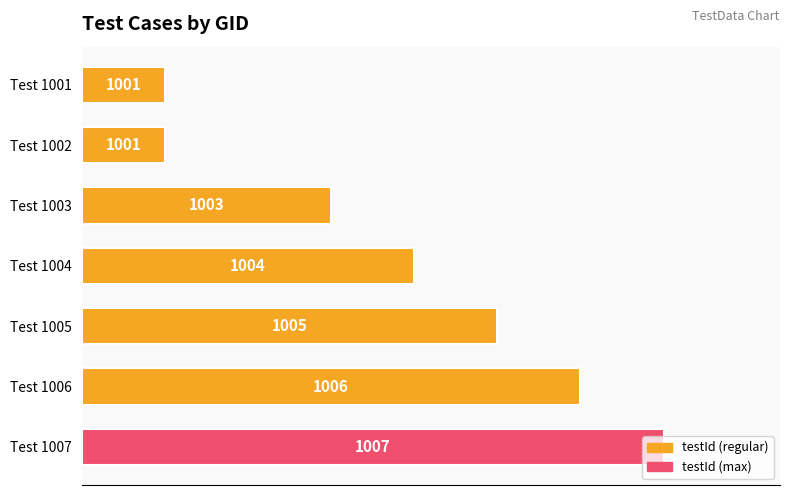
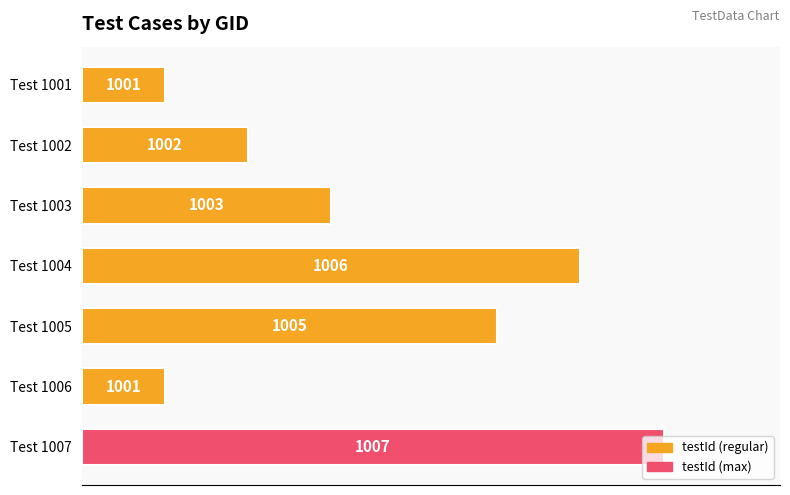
Test 1002: 1001 -> 1002
Test 1004: 1004 -> 1006
Test 1006: 1006 -> 1001
